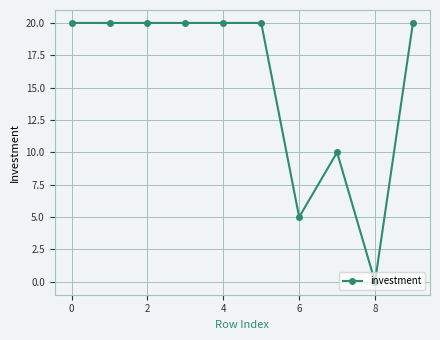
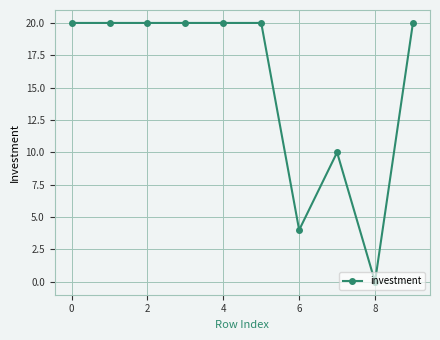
6: 5 -> 4
